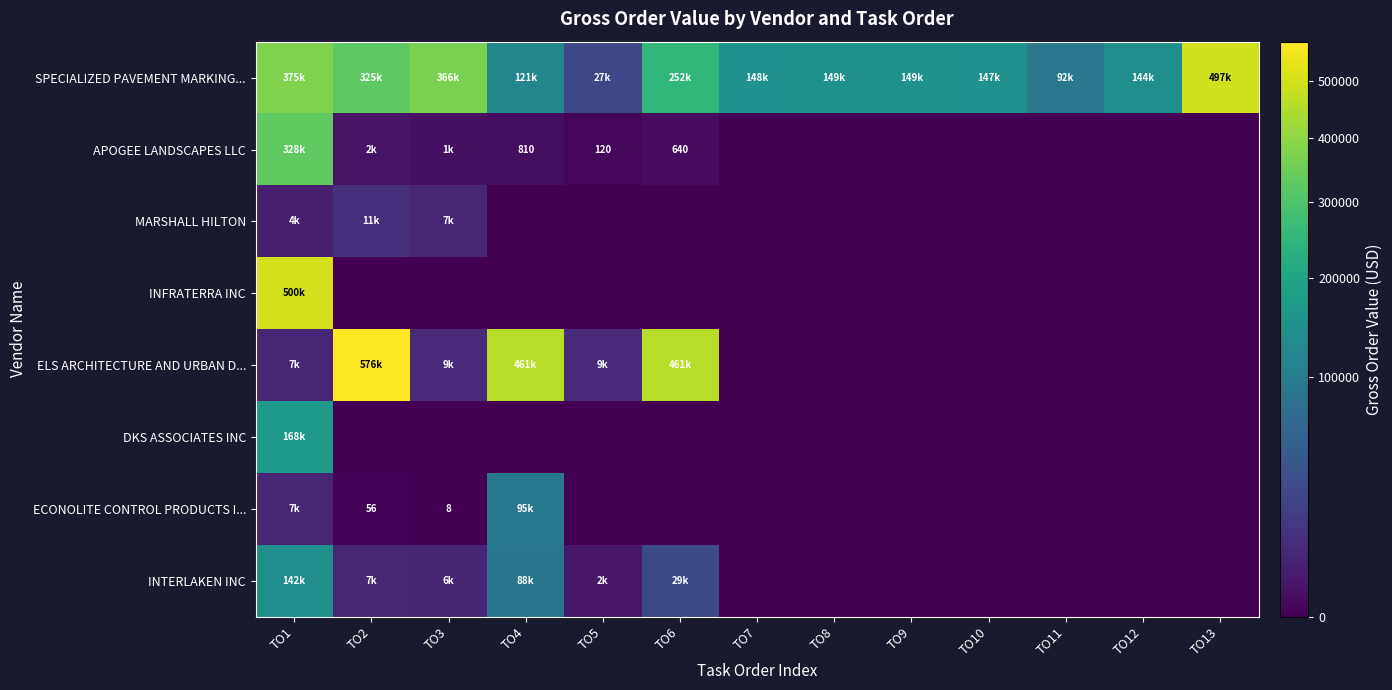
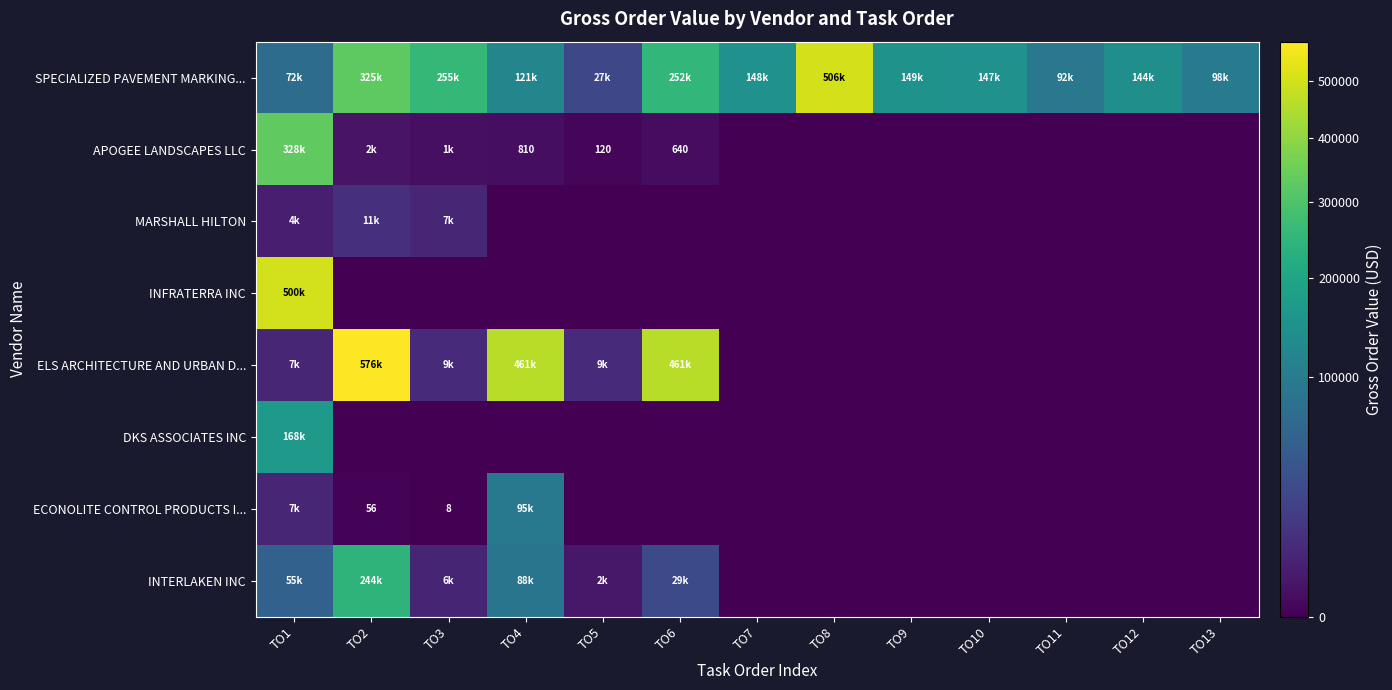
SPECIALIZED PAVEMENT MARKING..., TO1: 375k -> 72k
SPECIALIZED PAVEMENT MARKING..., TO3: 366k -> 255k
SPECIALIZED PAVEMENT MARKING..., TO8: 149k -> 506k
SPECIALIZED PAVEMENT MARKING..., TO13: 497k -> 98k
INTERLAKEN INC, TO1: 142k -> 55k
INTERLAKEN INC, TO2: 7k -> 244k
